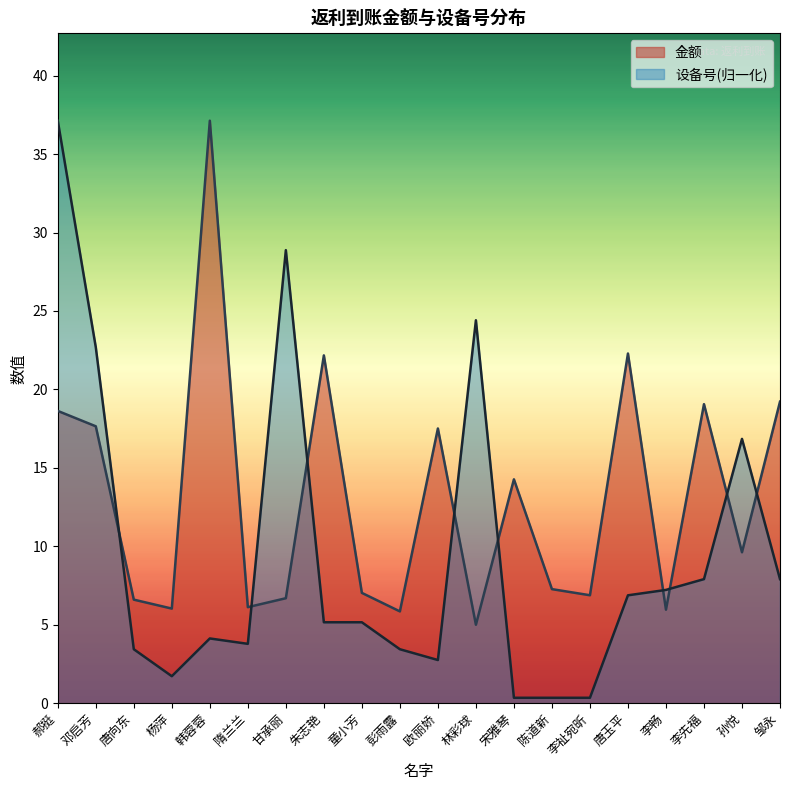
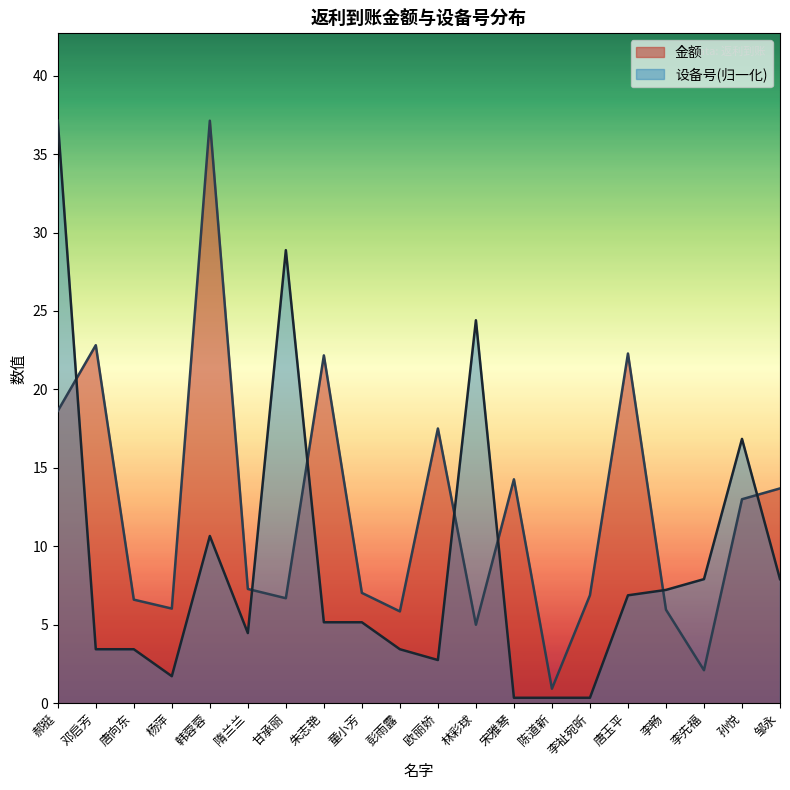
金额, 邓启芳: 17.7 -> 22.8
设备号(归一化), 邓启芳: 22.7 -> 3.4
设备号(归一化), 韩蓉蓉: 4.1 -> 10.7
金额, 隋兰兰: 6.1 -> 7.3
设备号(归一化), 隋兰兰: 3.8 -> 4.5
金额, 陈道新: 7.3 -> 0.9
金额, 李先福: 19.1 -> 2.1
金额, 孙悦: 9.6 -> 13.0
金额, 邹永: 19.2 -> 13.7
